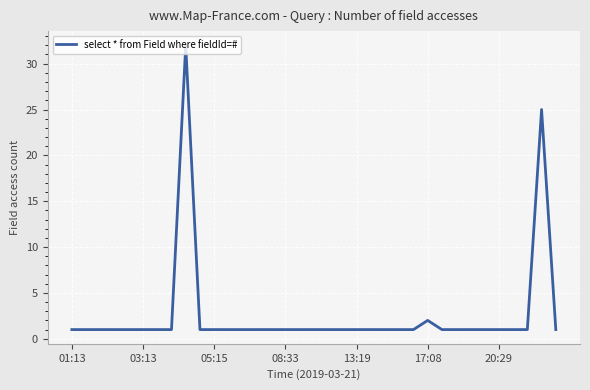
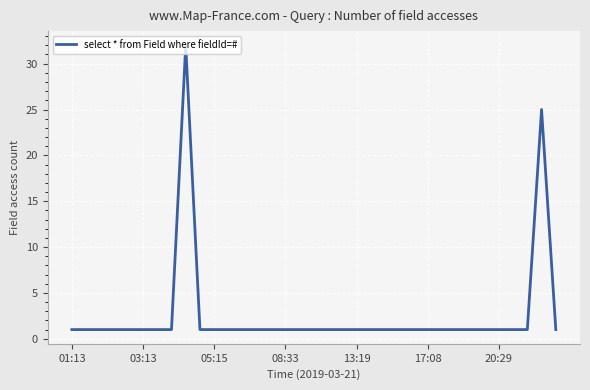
17:08: 2 -> 1
